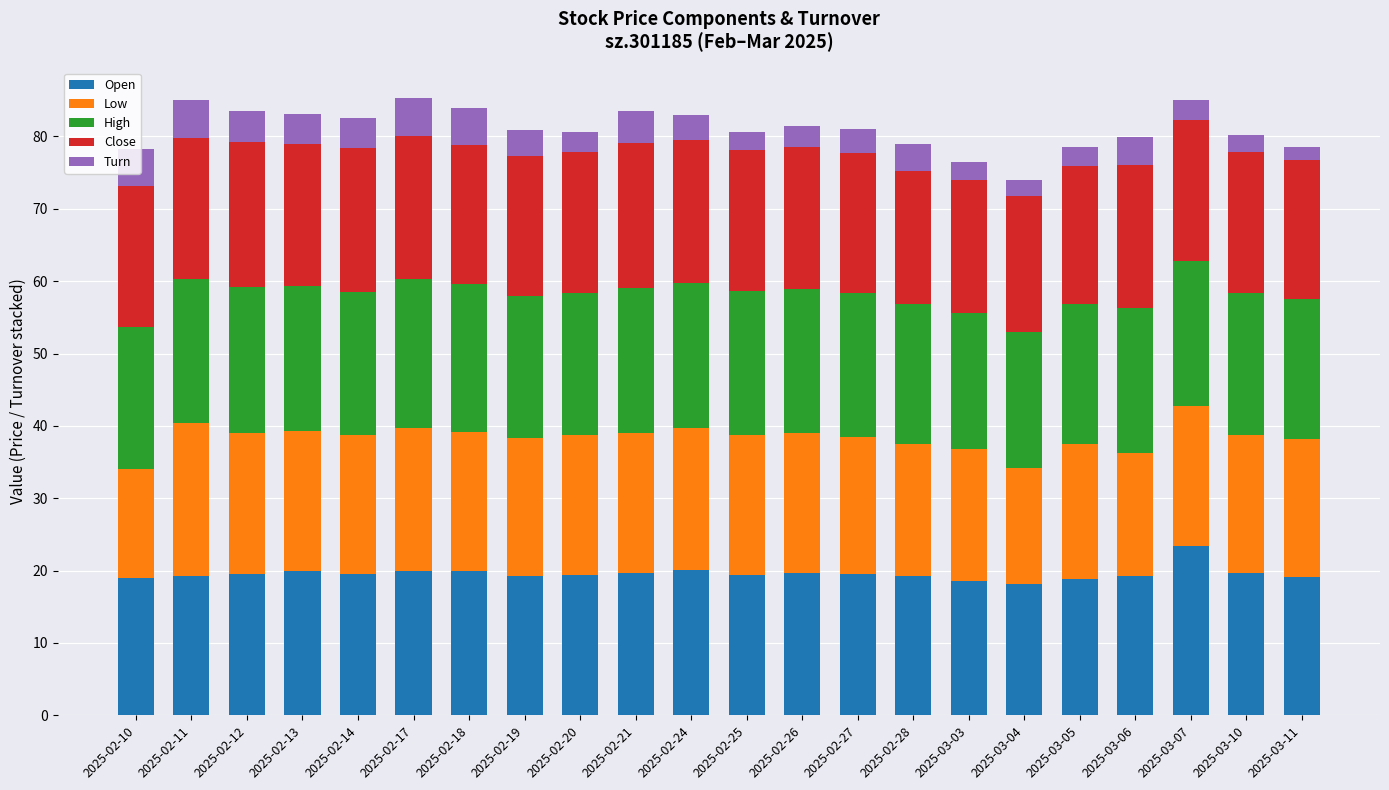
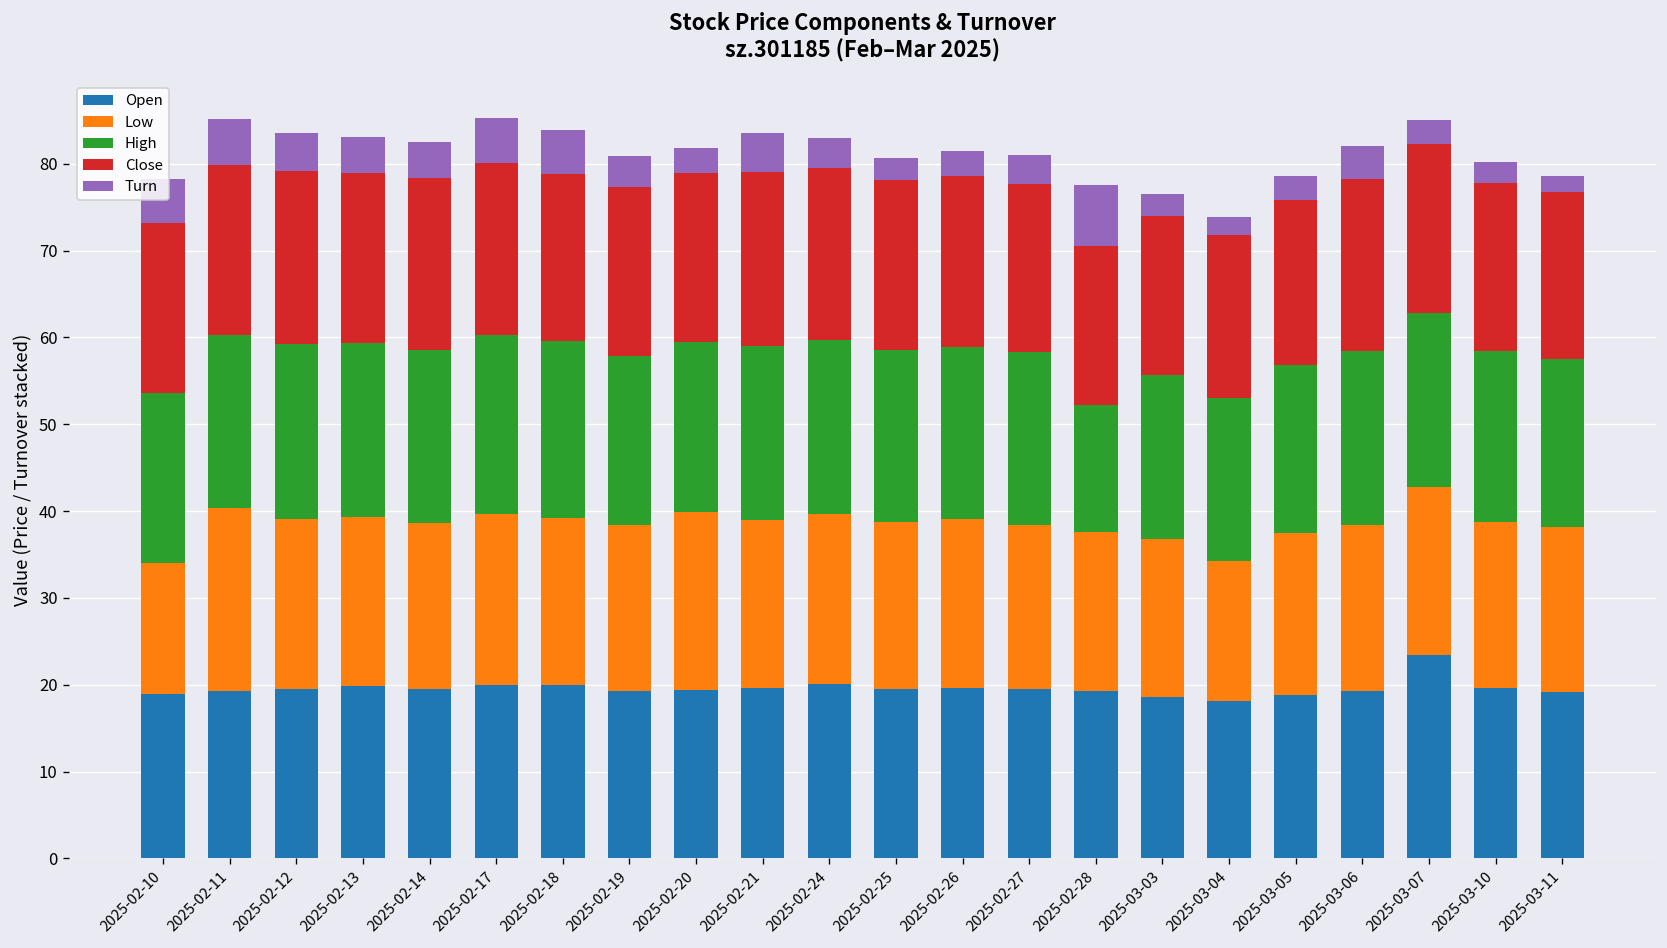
Low, 2025-02-20: 19 -> 20
High, 2025-02-28: 19 -> 15
Turn, 2025-02-28: 4 -> 7
Low, 2025-03-06: 17 -> 19
